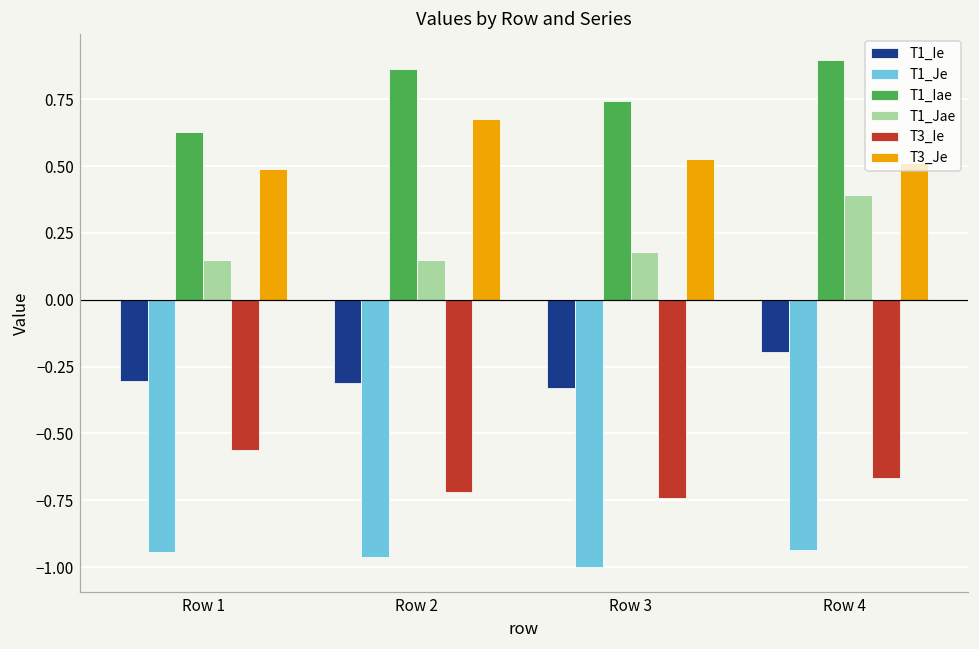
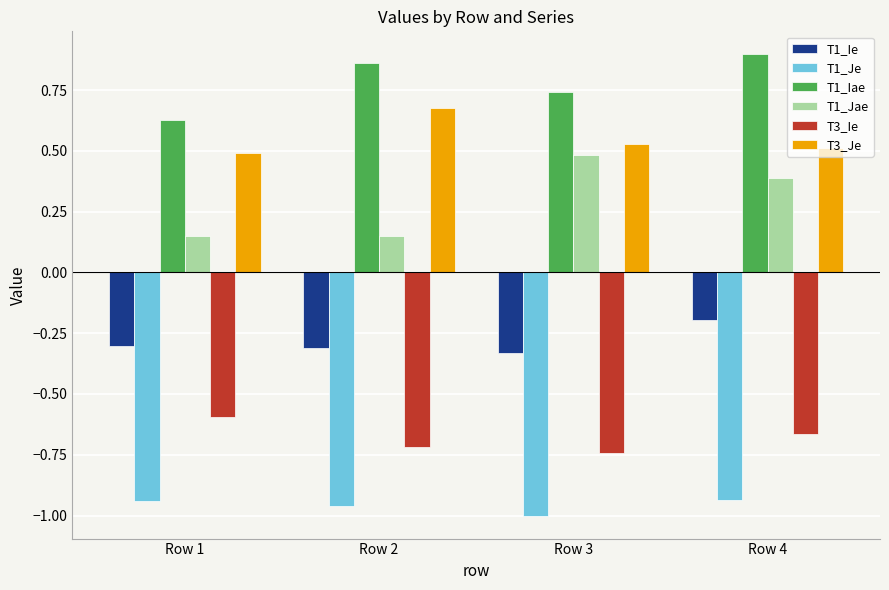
T3_Ie, Row 1: -0.56 -> -0.59
T1_Jae, Row 3: 0.18 -> 0.48
